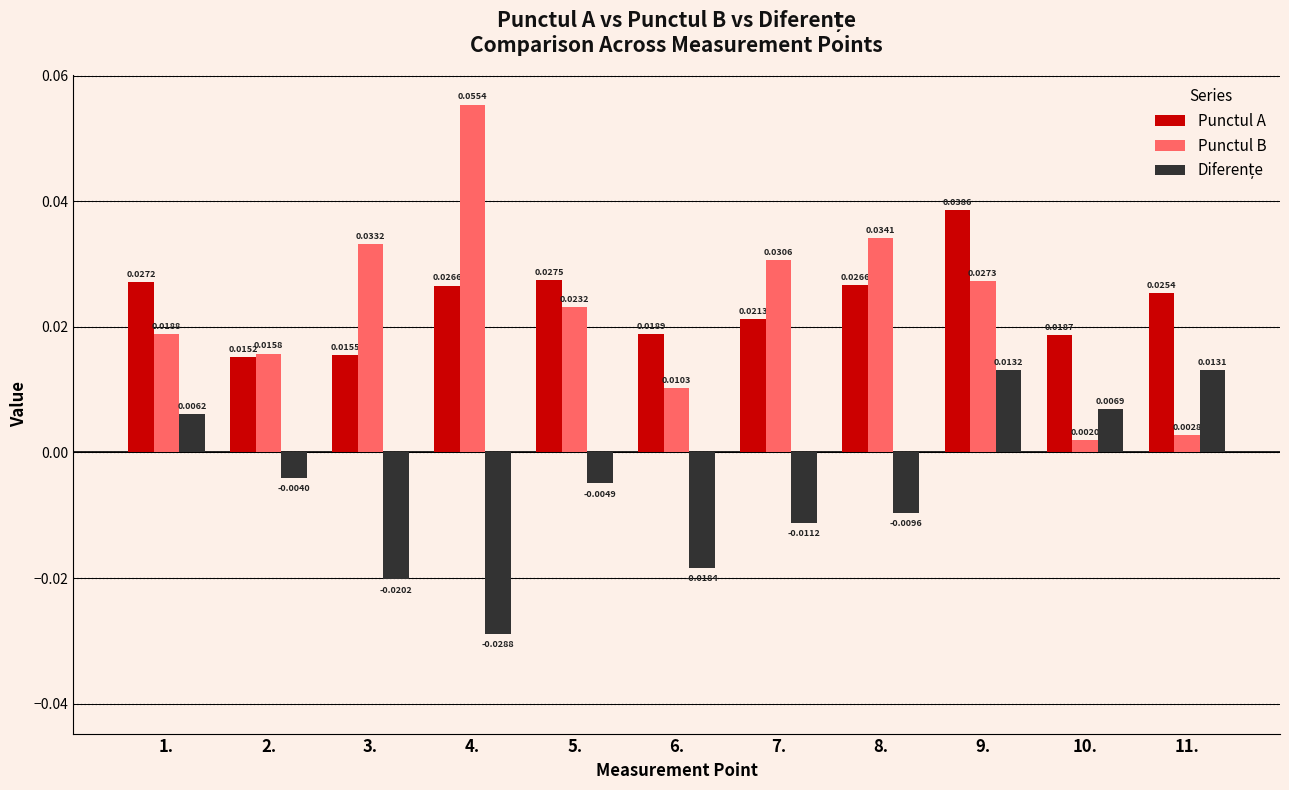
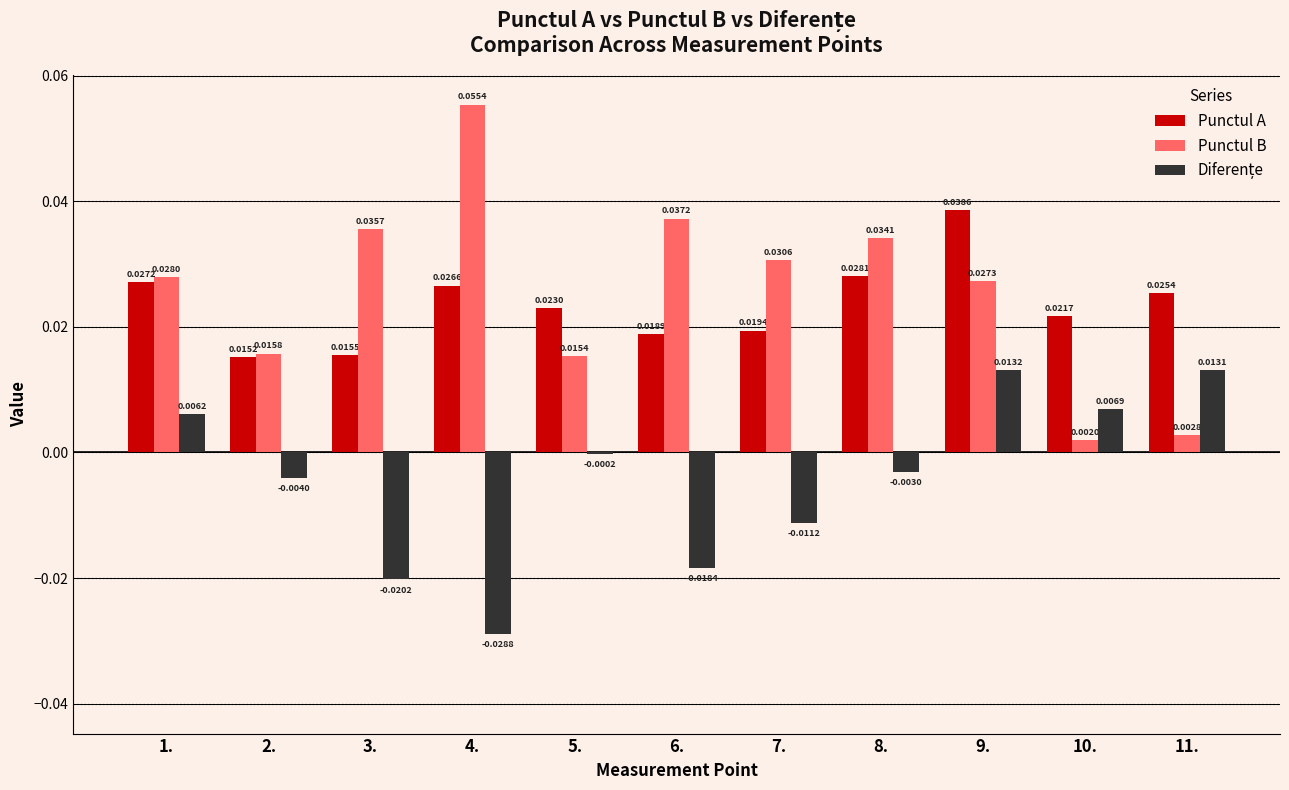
Punctul B, 1.: 0.0188 -> 0.0280
Punctul B, 3.: 0.0332 -> 0.0357
Punctul A, 5.: 0.0275 -> 0.0230
Punctul B, 5.: 0.0232 -> 0.0154
Diferențe, 5.: -0.0049 -> -0.0002
Punctul B, 6.: 0.0103 -> 0.0372
Punctul A, 7.: 0.0213 -> 0.0194
Punctul A, 8.: 0.0266 -> 0.0281
Diferențe, 8.: -0.0096 -> -0.0030
Punctul A, 10.: 0.0187 -> 0.0217
